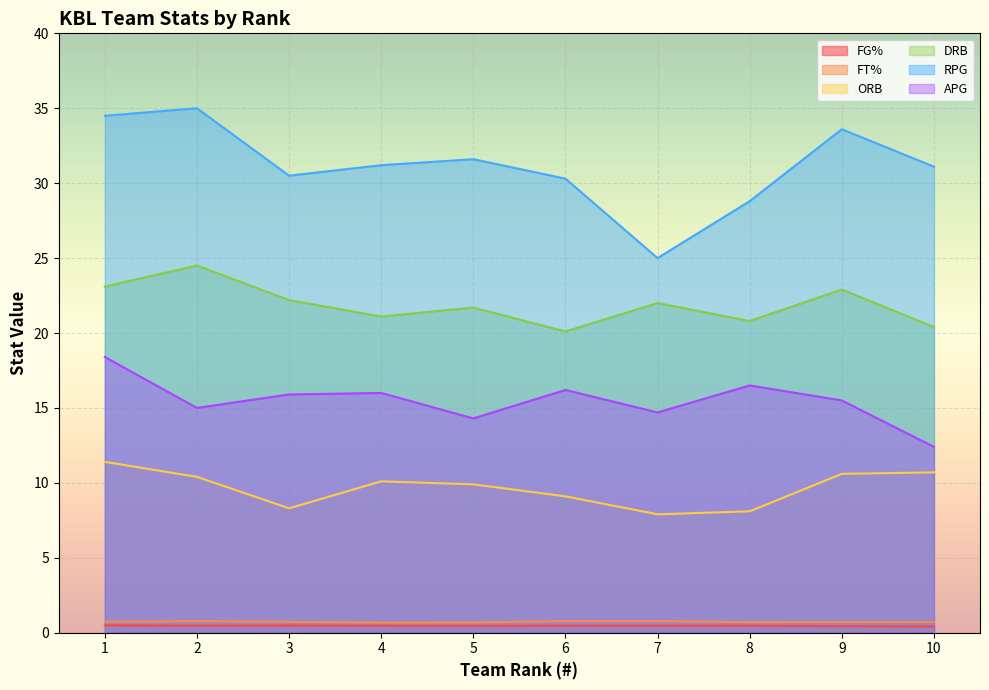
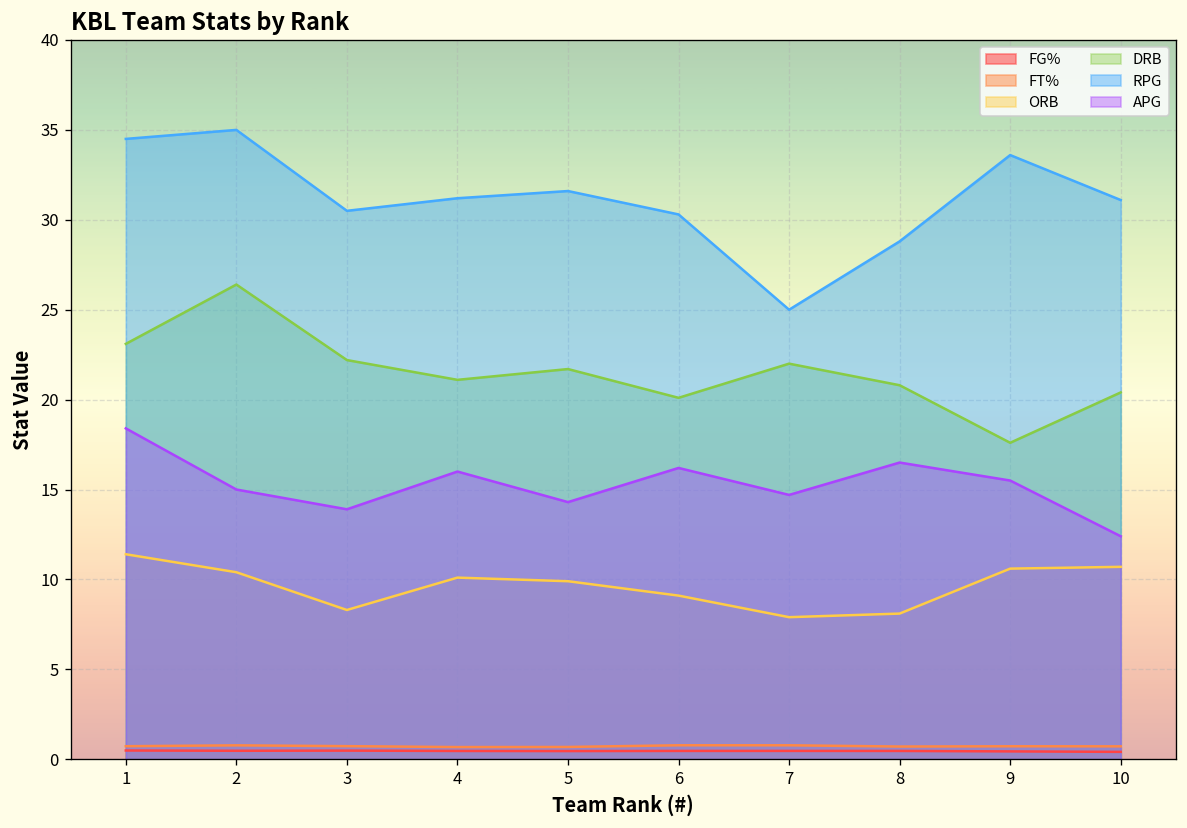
DRB, 2: 24.5 -> 26.4
APG, 3: 15.9 -> 13.9
DRB, 9: 22.9 -> 17.6
